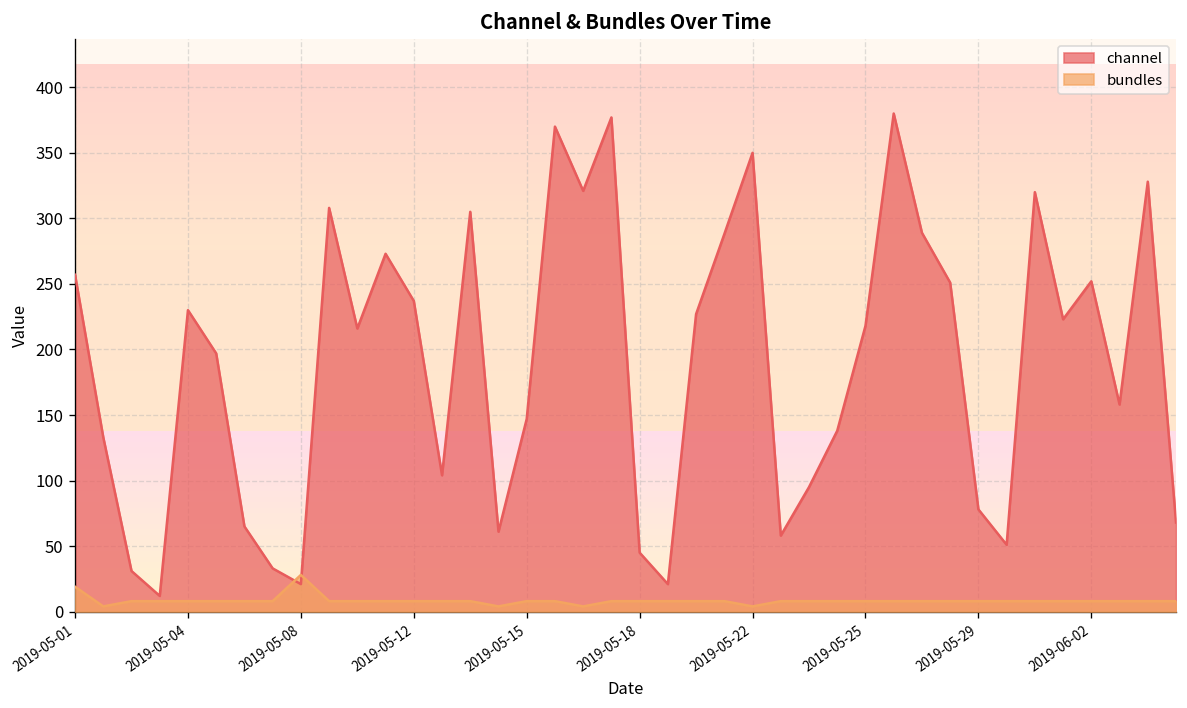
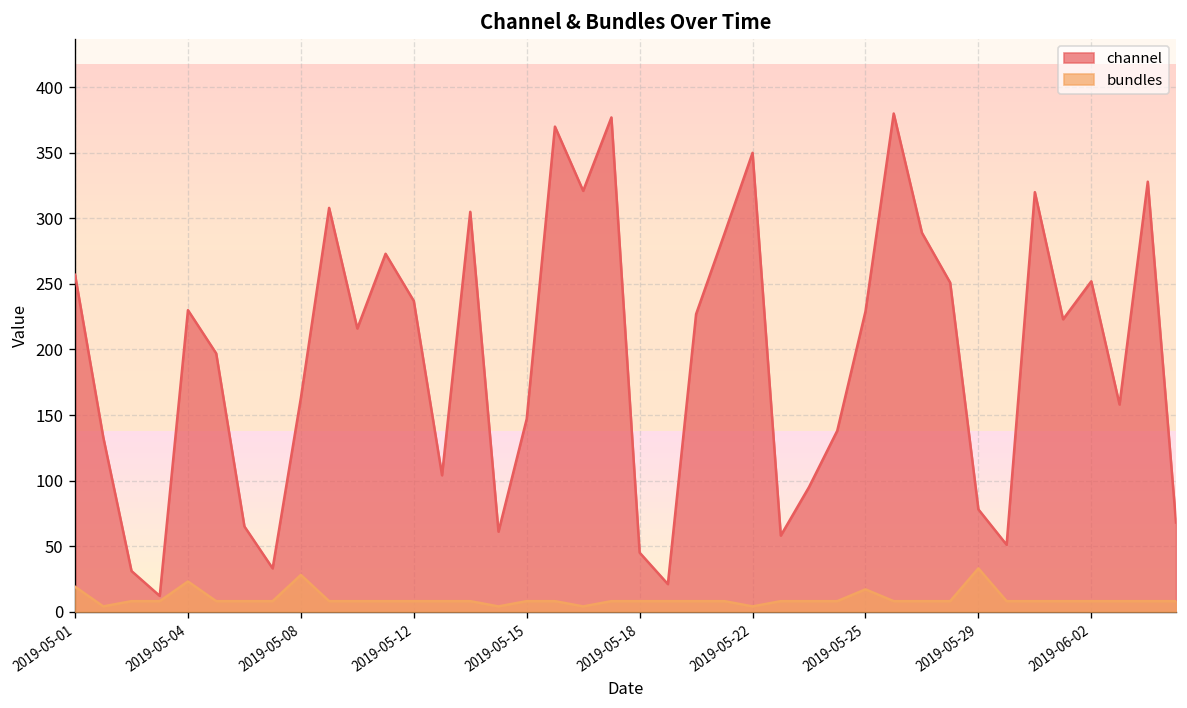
bundles, 2019-05-04: 8 -> 23
channel, 2019-05-08: 21 -> 163
channel, 2019-05-25: 218 -> 229
bundles, 2019-05-25: 8 -> 17
bundles, 2019-05-29: 8 -> 33
